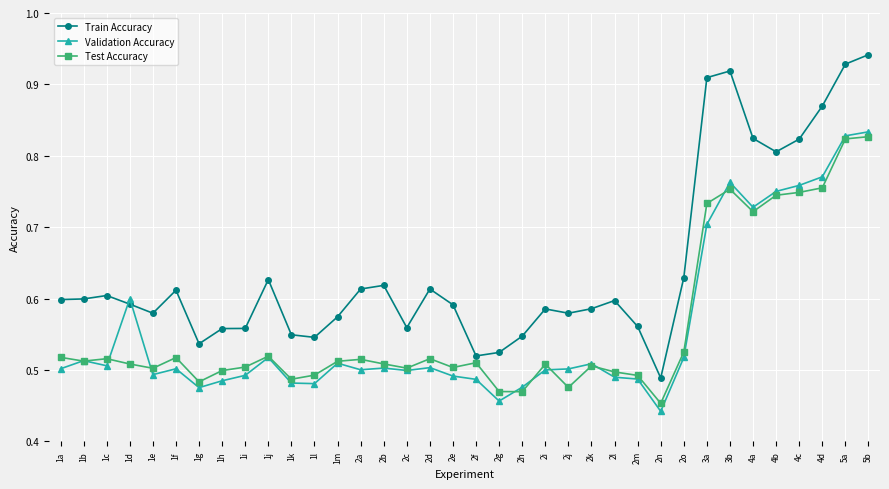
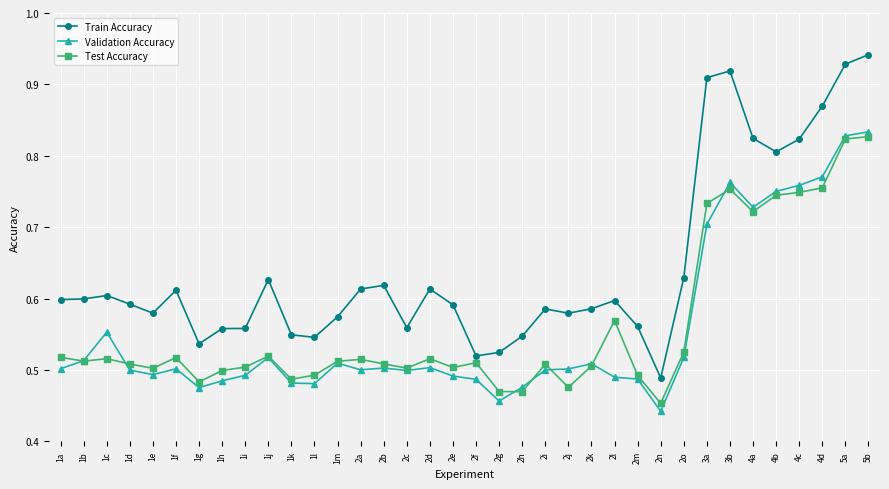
Validation Accuracy, 1c: 0.51 -> 0.55
Validation Accuracy, 1d: 0.6 -> 0.5
Test Accuracy, 2l: 0.50 -> 0.57
